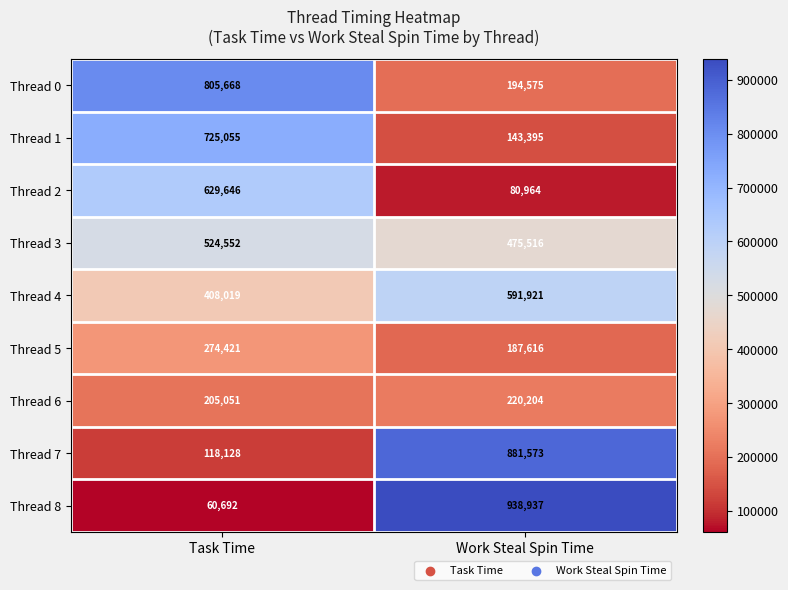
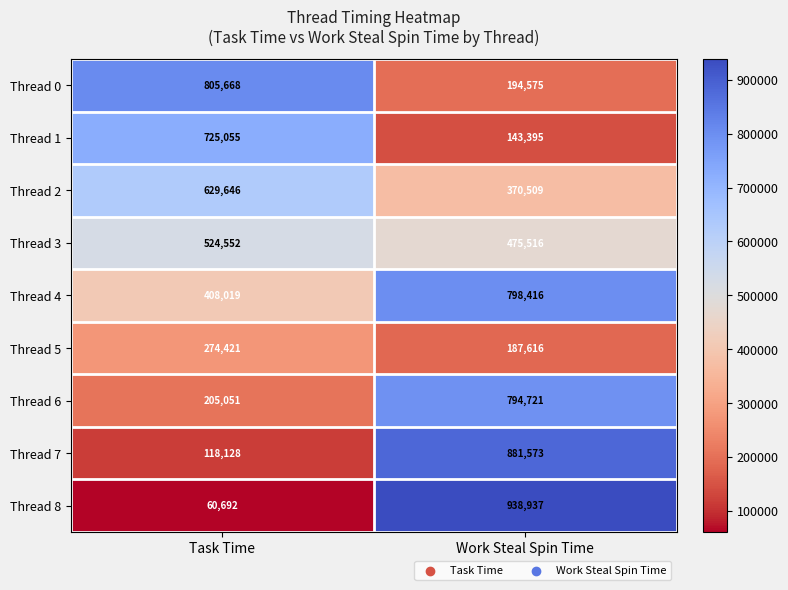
Thread 2, Work Steal Spin Time: 80,964 -> 370,509
Thread 4, Work Steal Spin Time: 591,921 -> 798,416
Thread 6, Work Steal Spin Time: 220,204 -> 794,721
